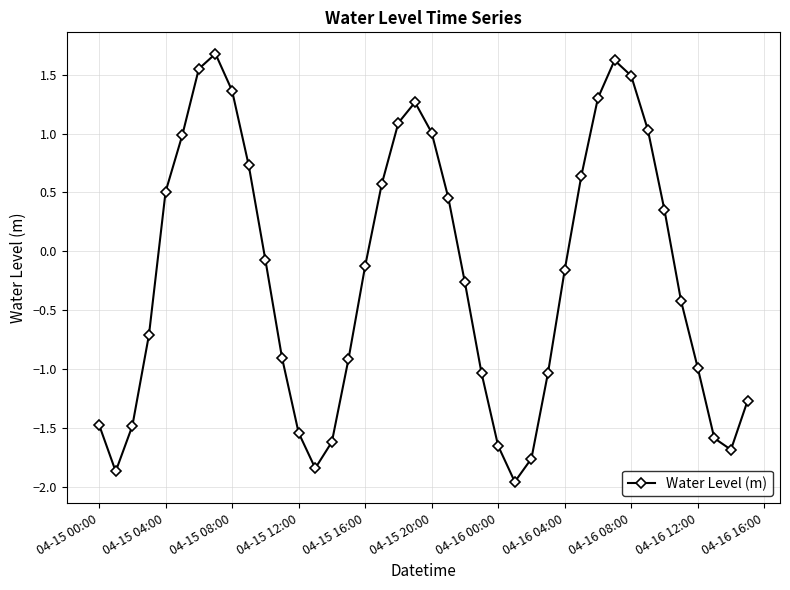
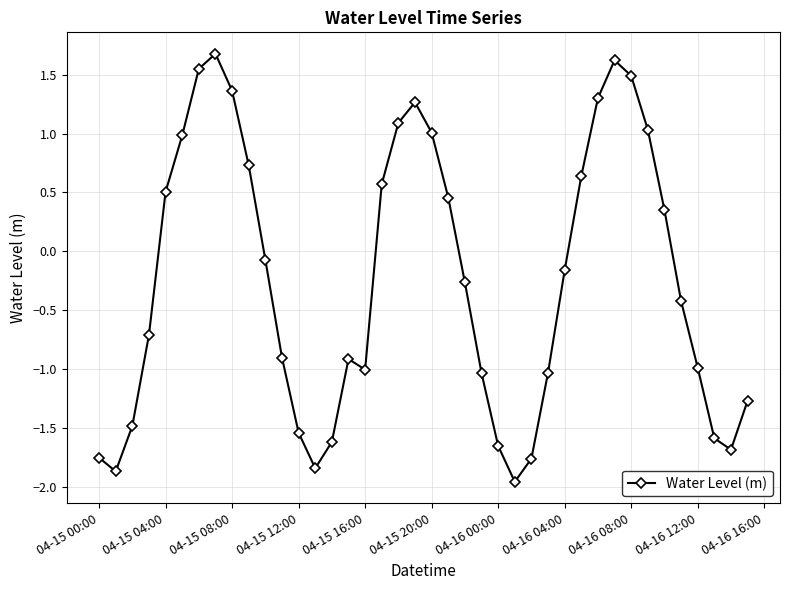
04-15 00:00: -1.47 -> -1.75
04-15 16:00: -0.13 -> -1.00
